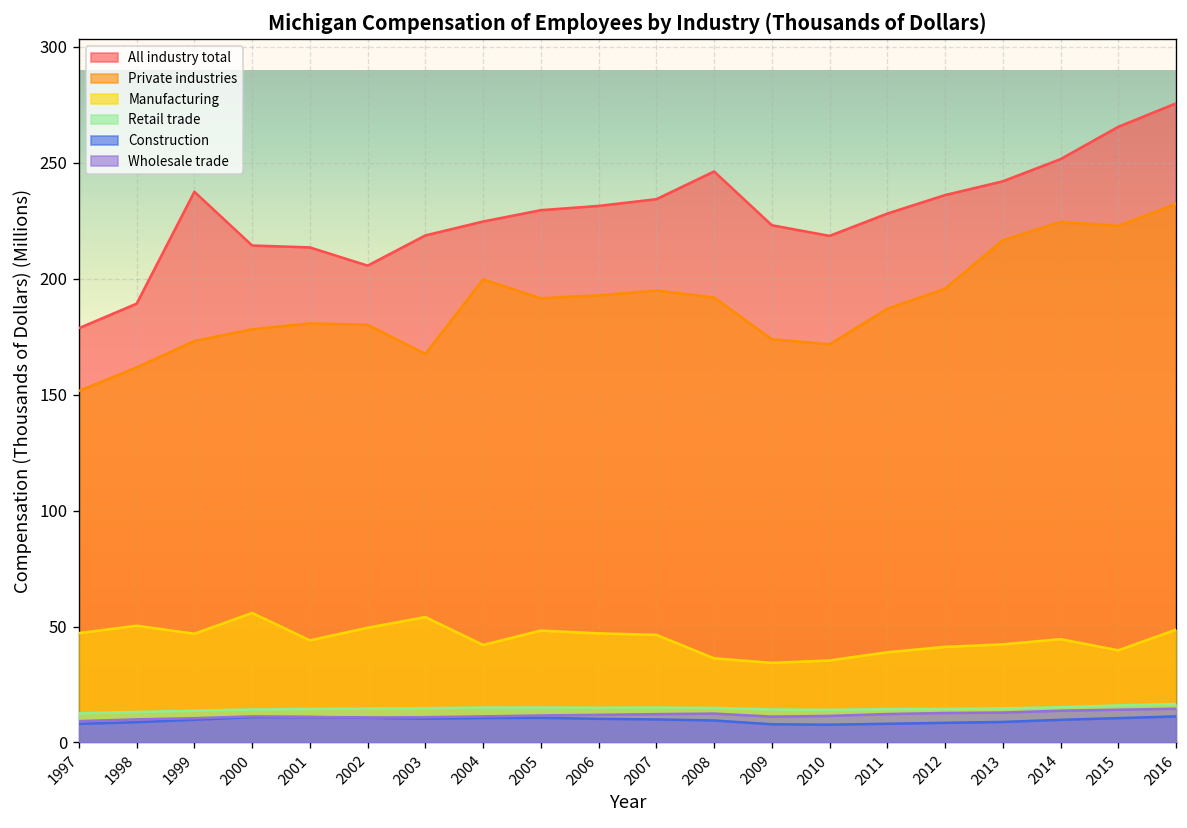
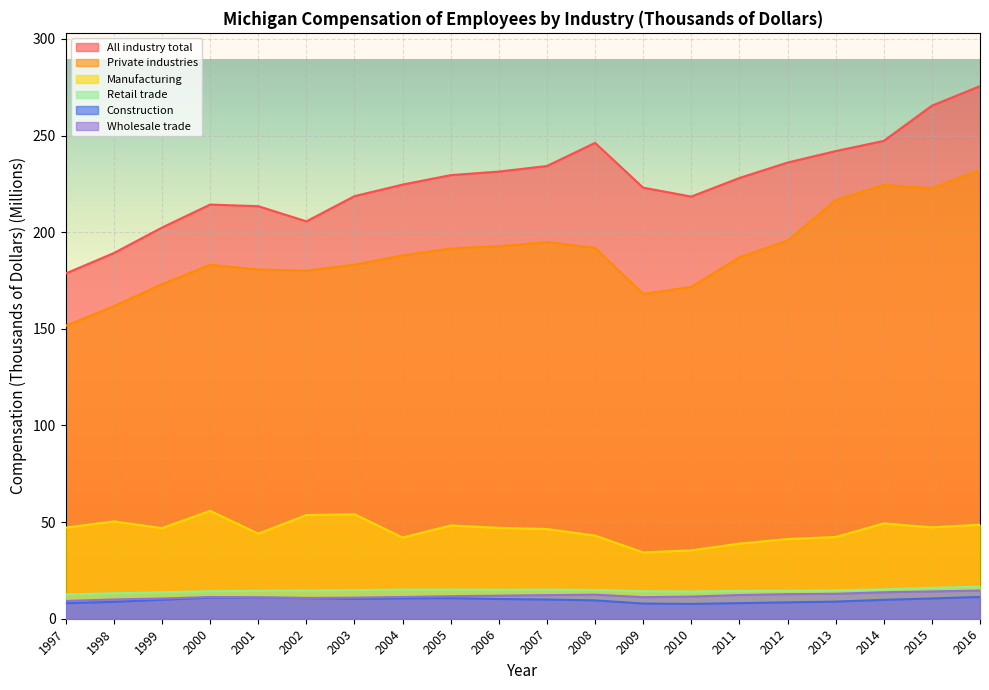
All industry total, 1999: 237 -> 202
Private industries, 2000: 178 -> 183
Manufacturing, 2002: 49 -> 54
Private industries, 2003: 168 -> 183
Private industries, 2004: 200 -> 188
Manufacturing, 2008: 36 -> 43
Private industries, 2009: 174 -> 168
All industry total, 2014: 252 -> 247
Manufacturing, 2014: 45 -> 49
Manufacturing, 2015: 40 -> 47
